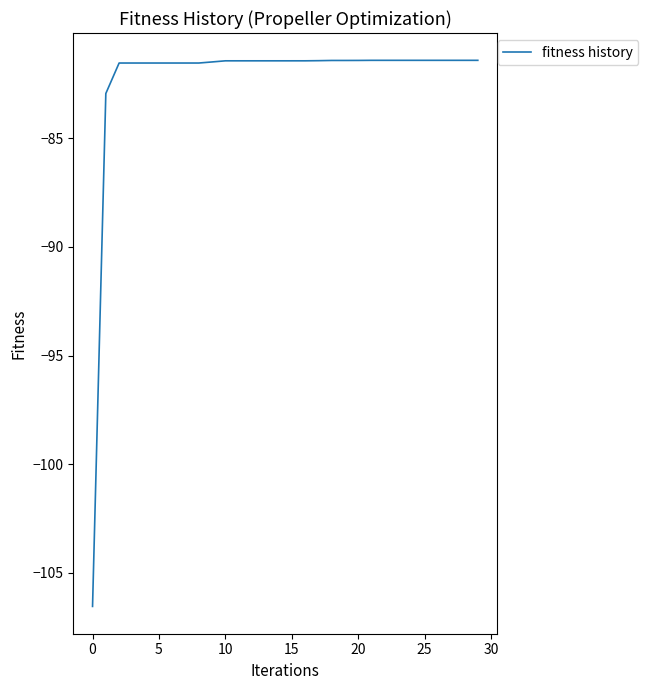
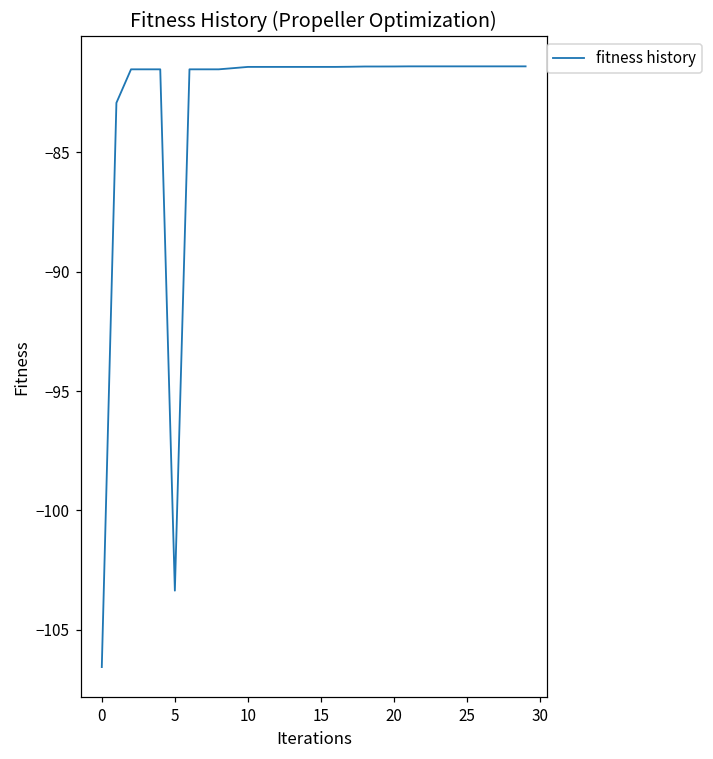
5: -81.5 -> -103.4
